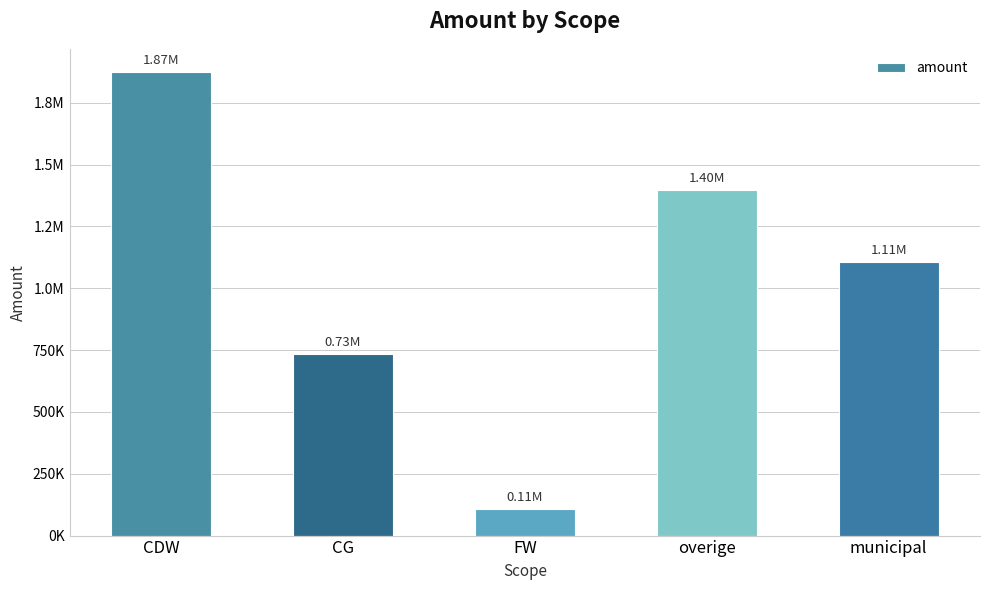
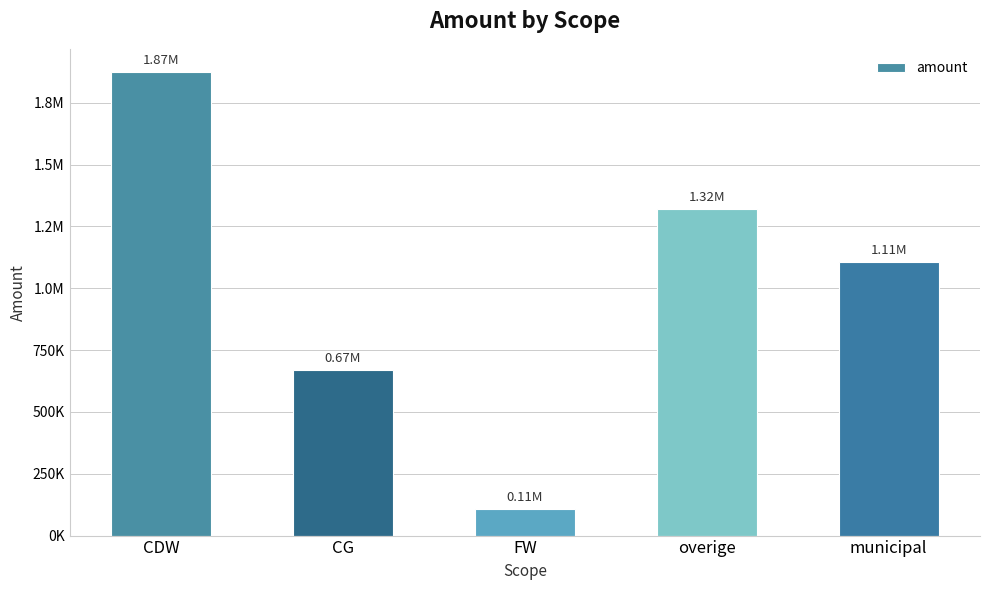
CG: 0.73M -> 0.67M
overige: 1.40M -> 1.32M
